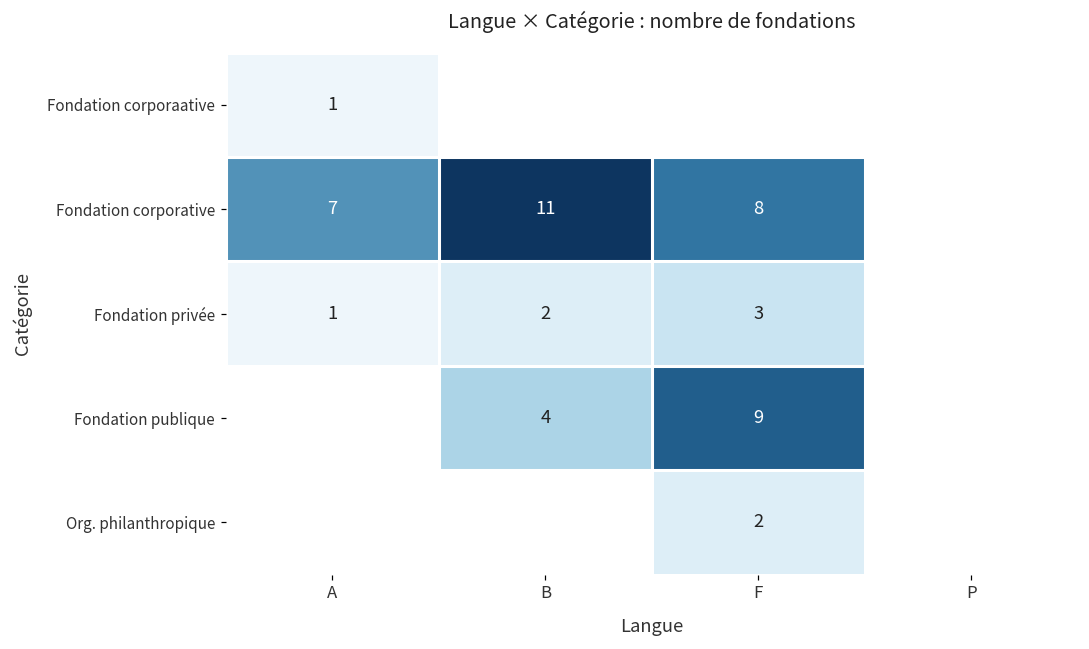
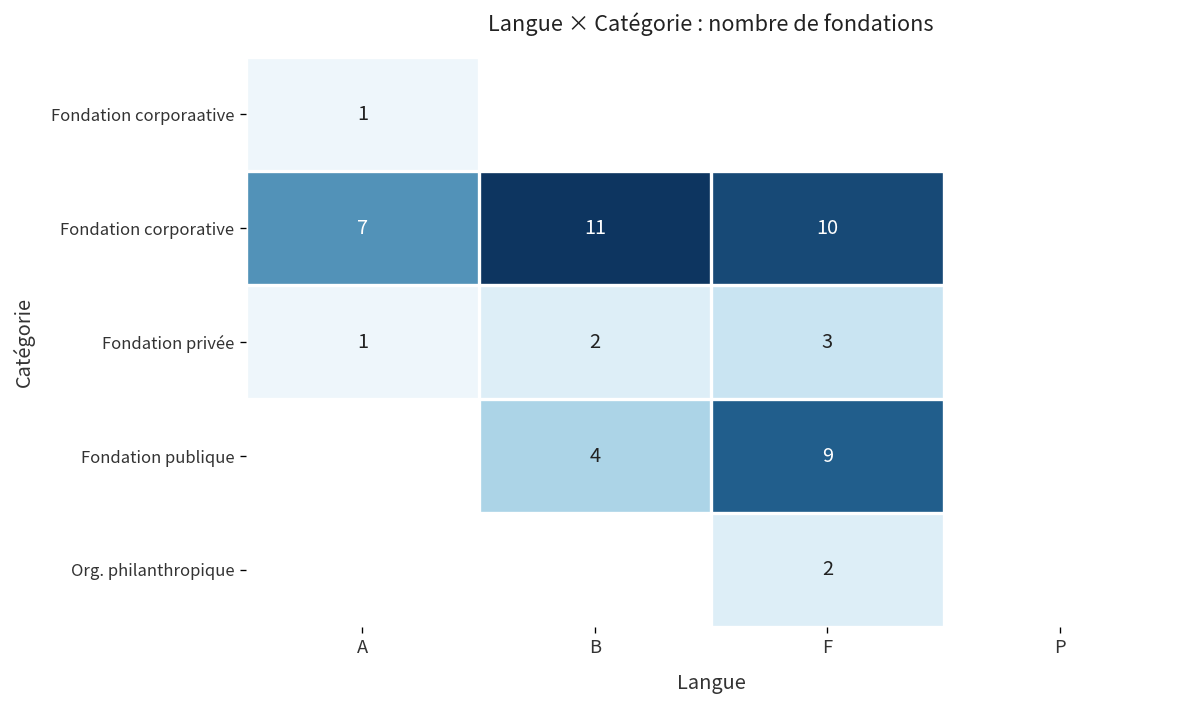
Fondation corporative, F: 8 -> 10
